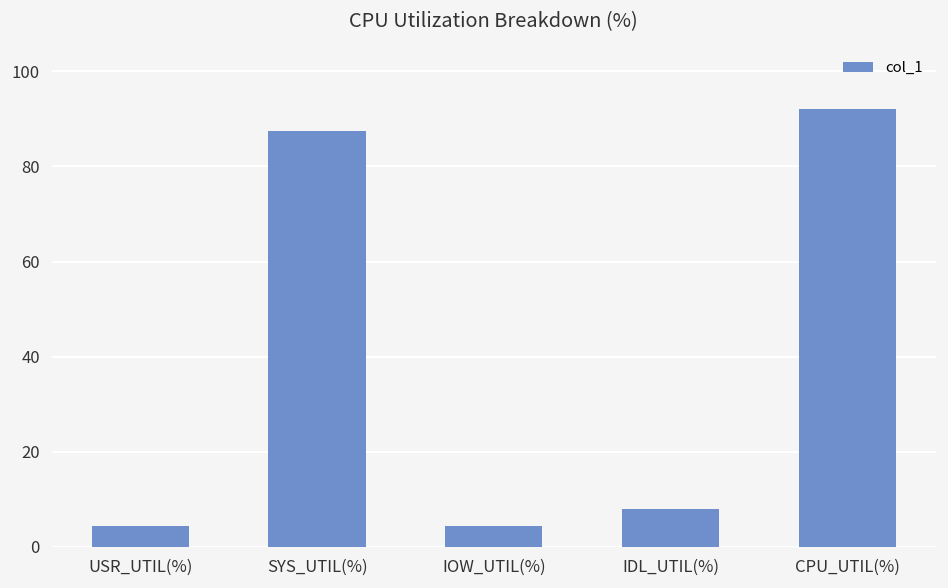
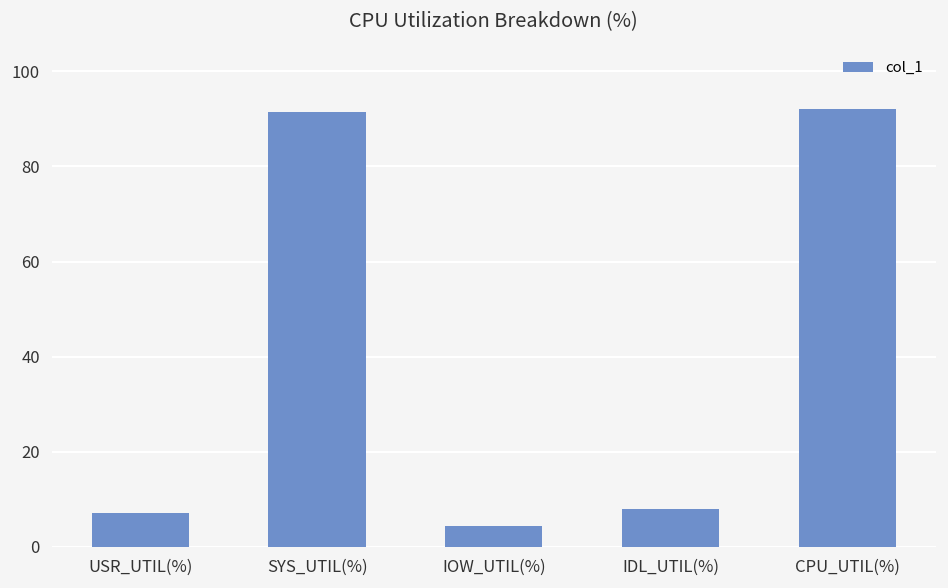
USR_UTIL(%): 4 -> 7
SYS_UTIL(%): 87 -> 91
